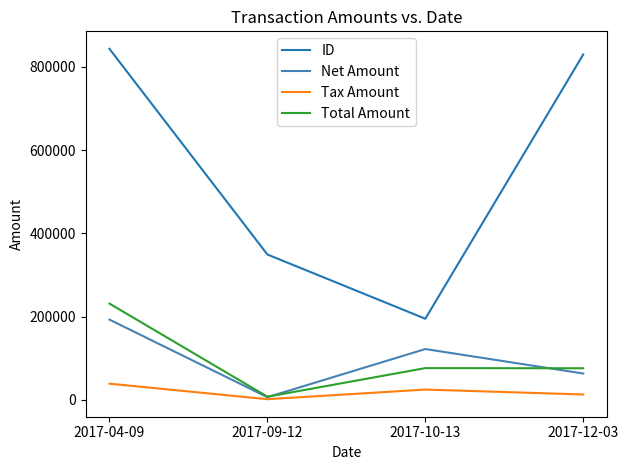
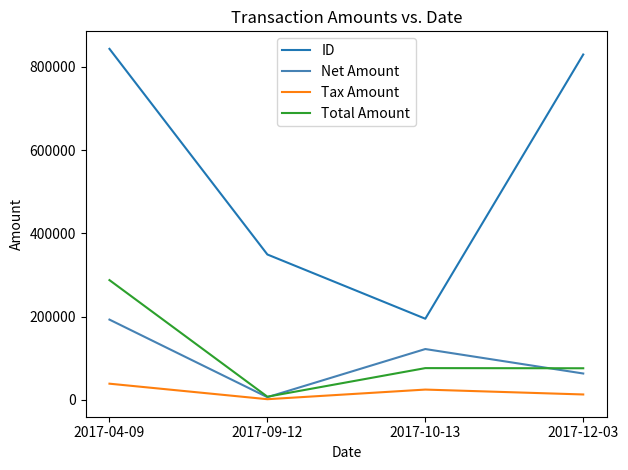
Total Amount, 2017-04-09: 230000 -> 290000
